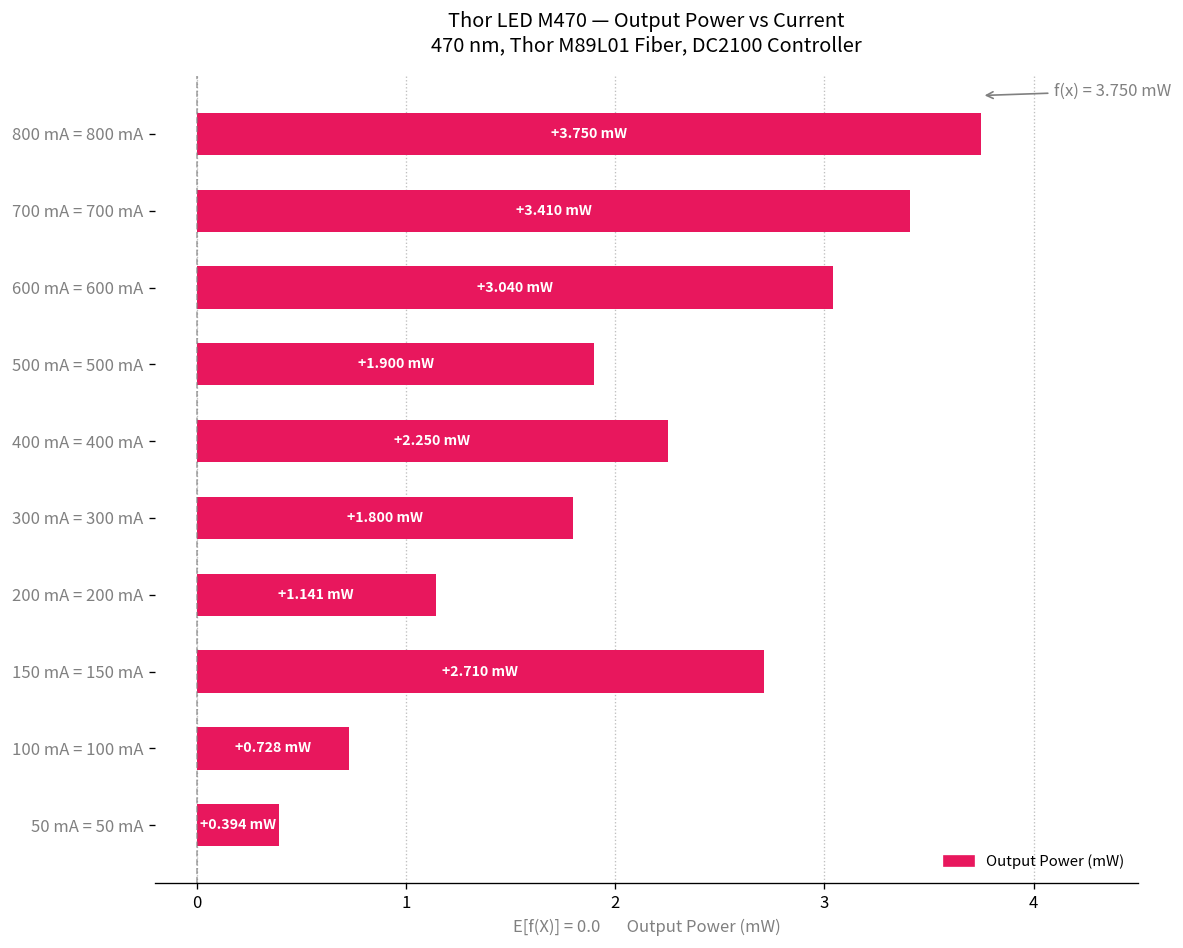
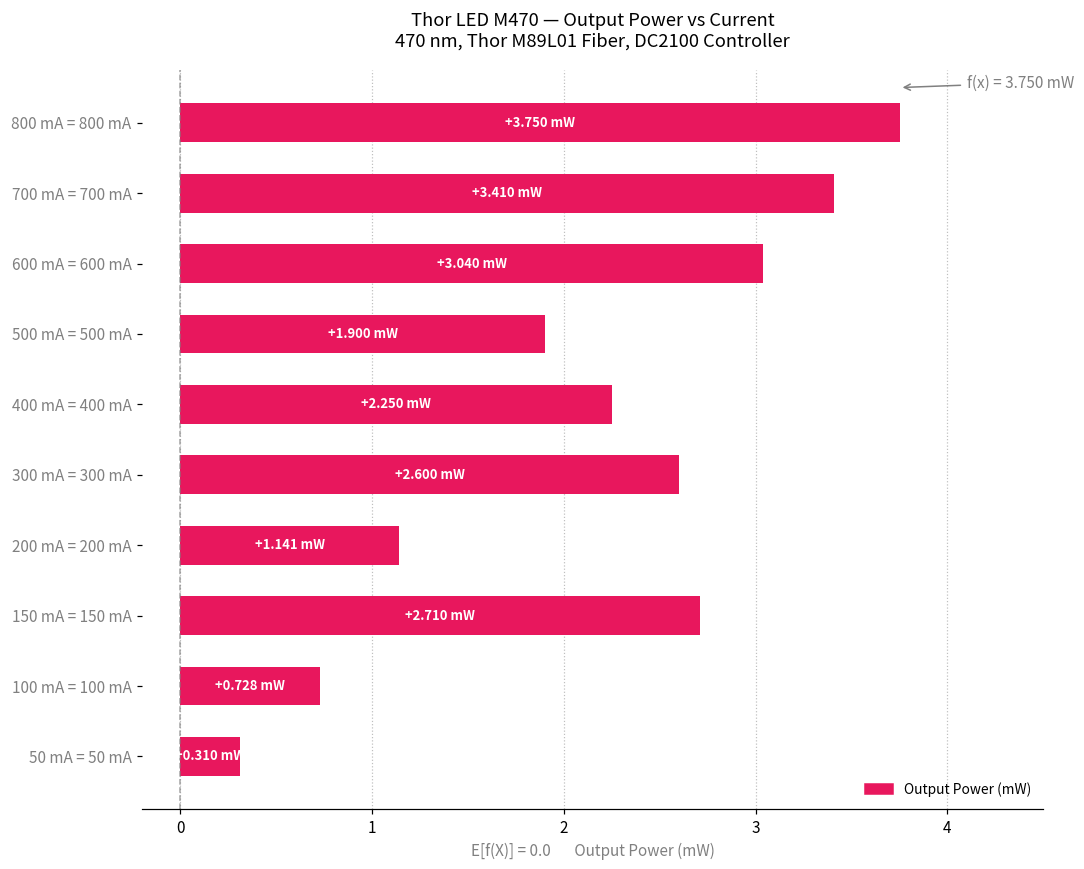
300 mA = 300 mA: +1.800 -> +2.600
50 mA = 50 mA: +0.394 -> +0.310
